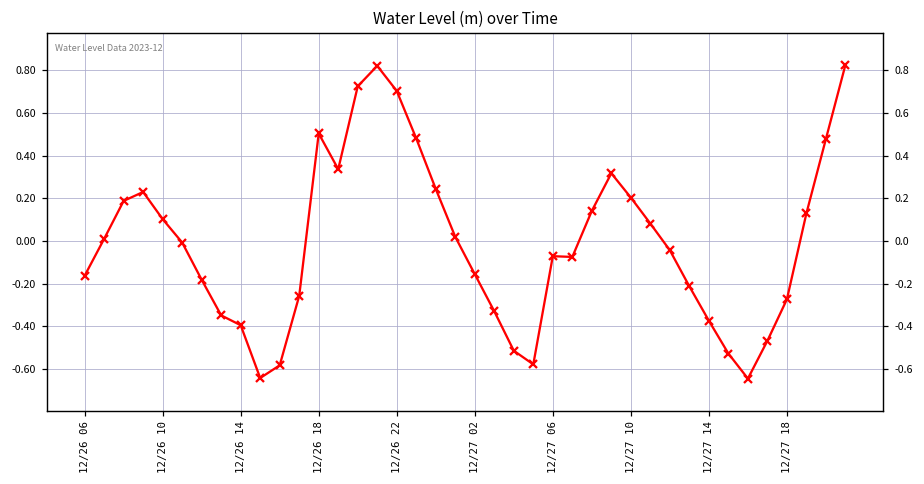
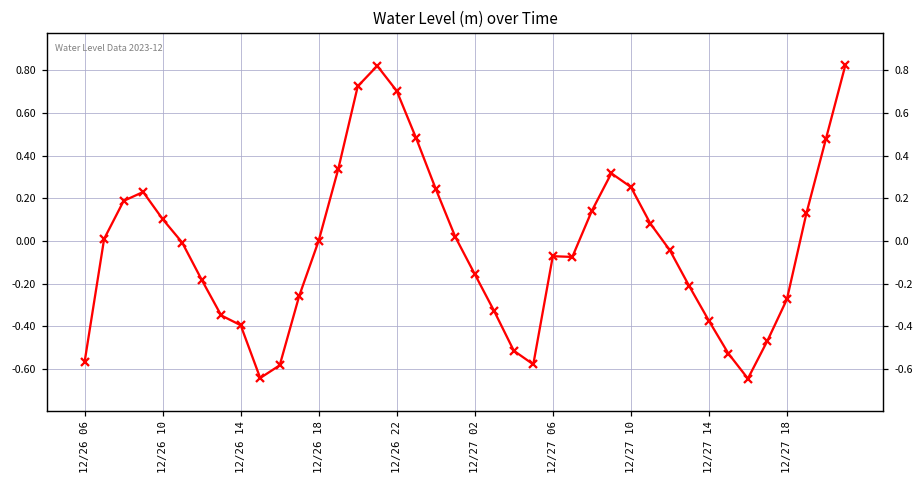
12/26 06: -0.16 -> -0.57
12/26 18: 0.50 -> 0.00
12/27 10: 0.20 -> 0.25
